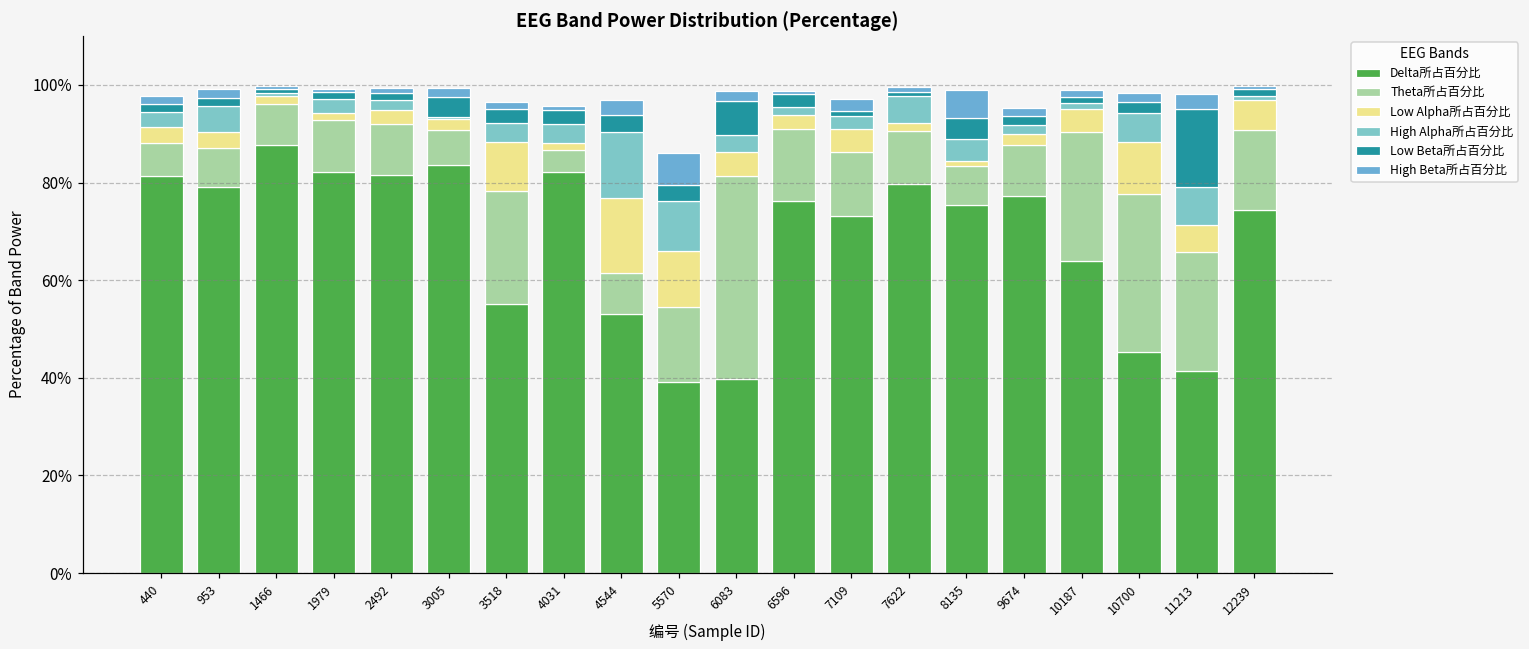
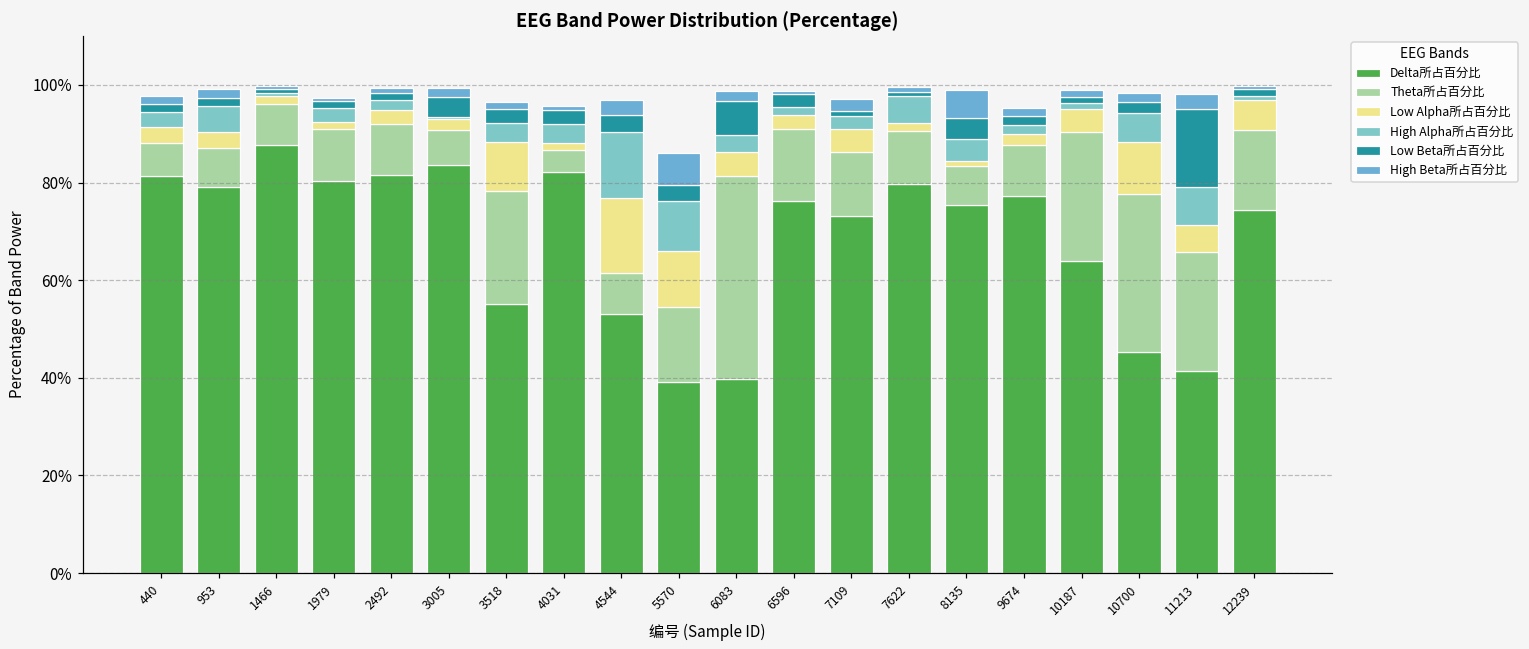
Delta所占百分比, 1979: 82% -> 80%
